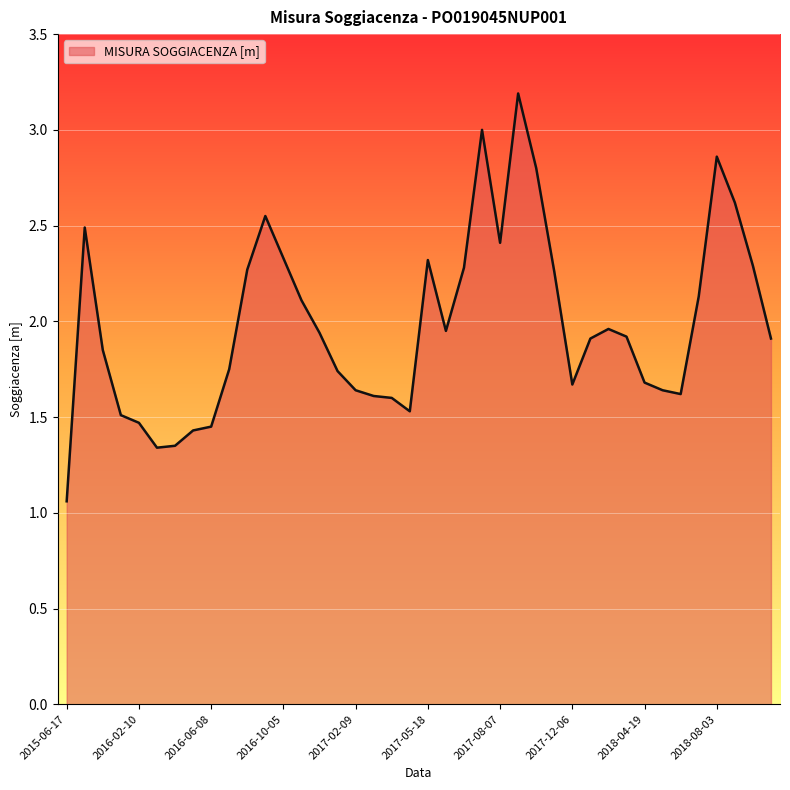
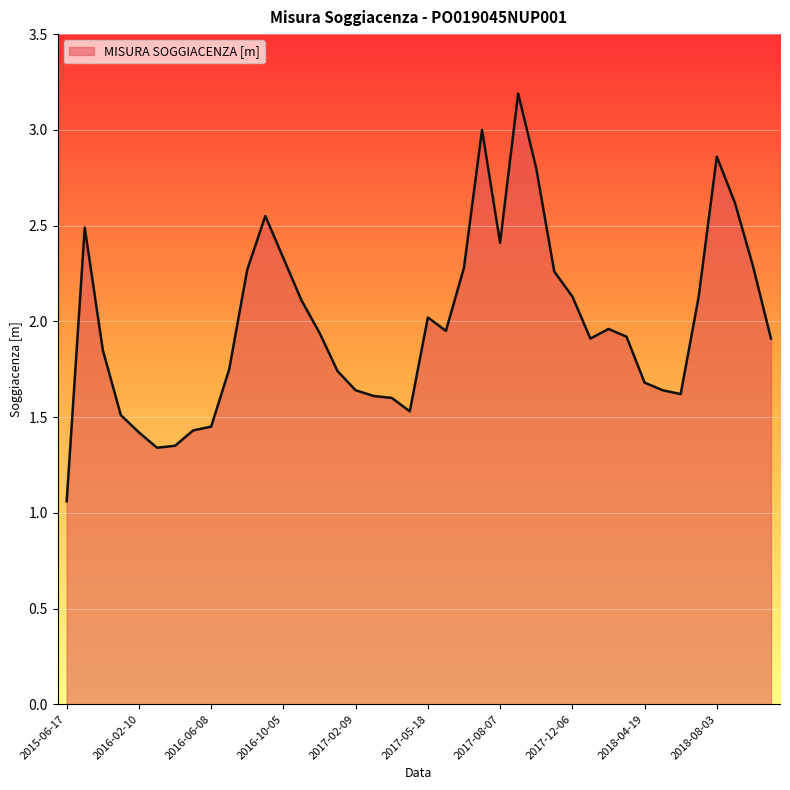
2016-02-10: 1.47 -> 1.42
2017-05-18: 2.32 -> 2.02
2017-12-06: 1.67 -> 2.13
